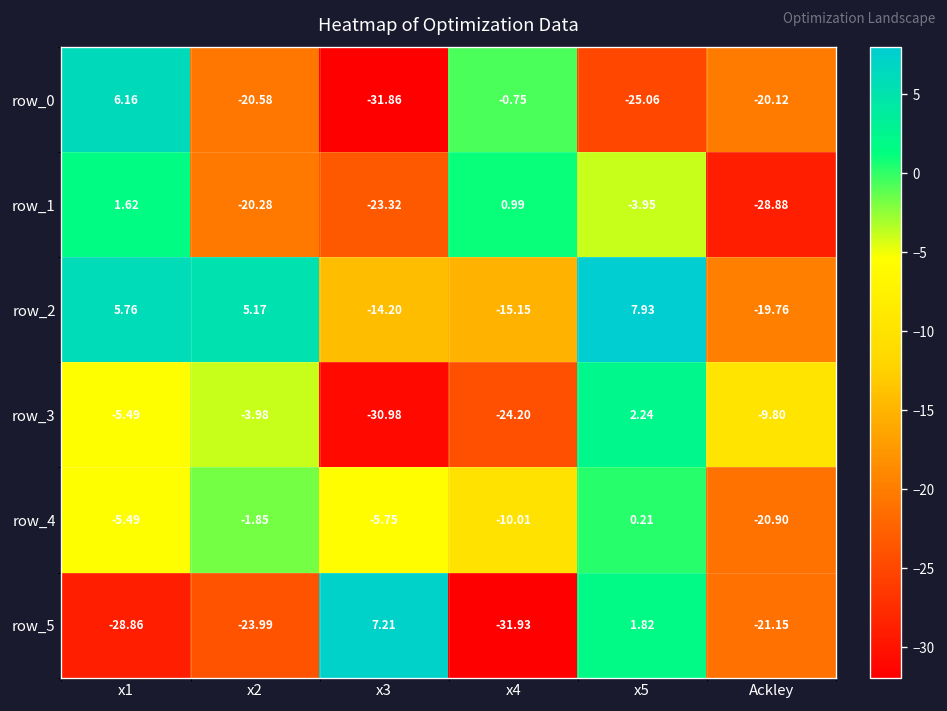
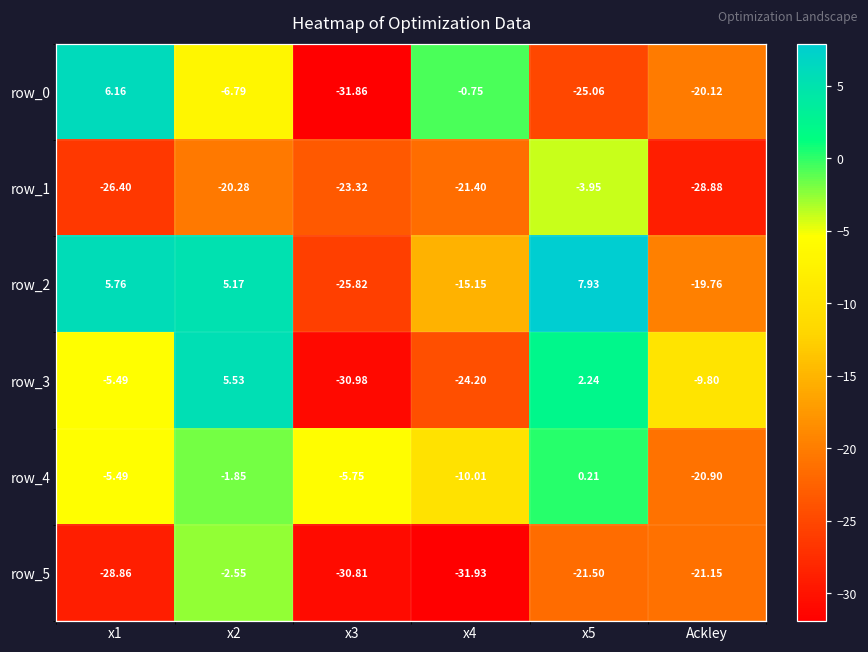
row_0, x2: -20.58 -> -6.79
row_1, x1: 1.62 -> -26.40
row_1, x4: 0.99 -> -21.40
row_2, x3: -14.20 -> -25.82
row_3, x2: -3.98 -> 5.53
row_5, x2: -23.99 -> -2.55
row_5, x3: 7.21 -> -30.81
row_5, x5: 1.82 -> -21.50
